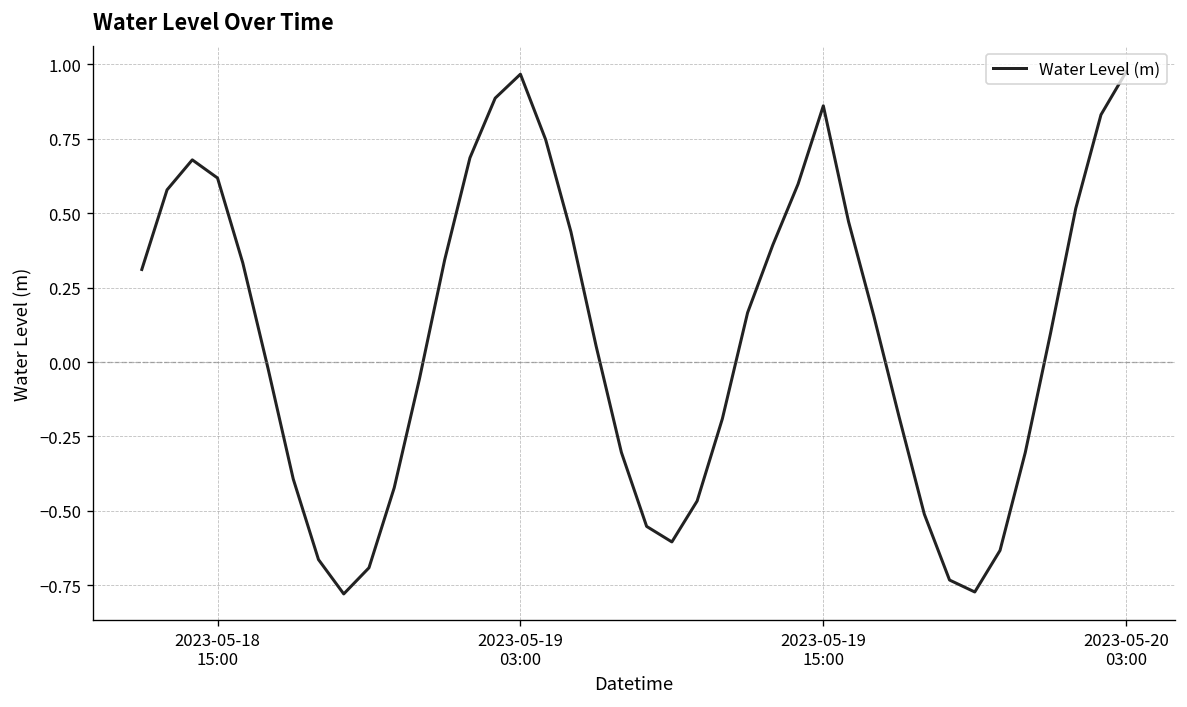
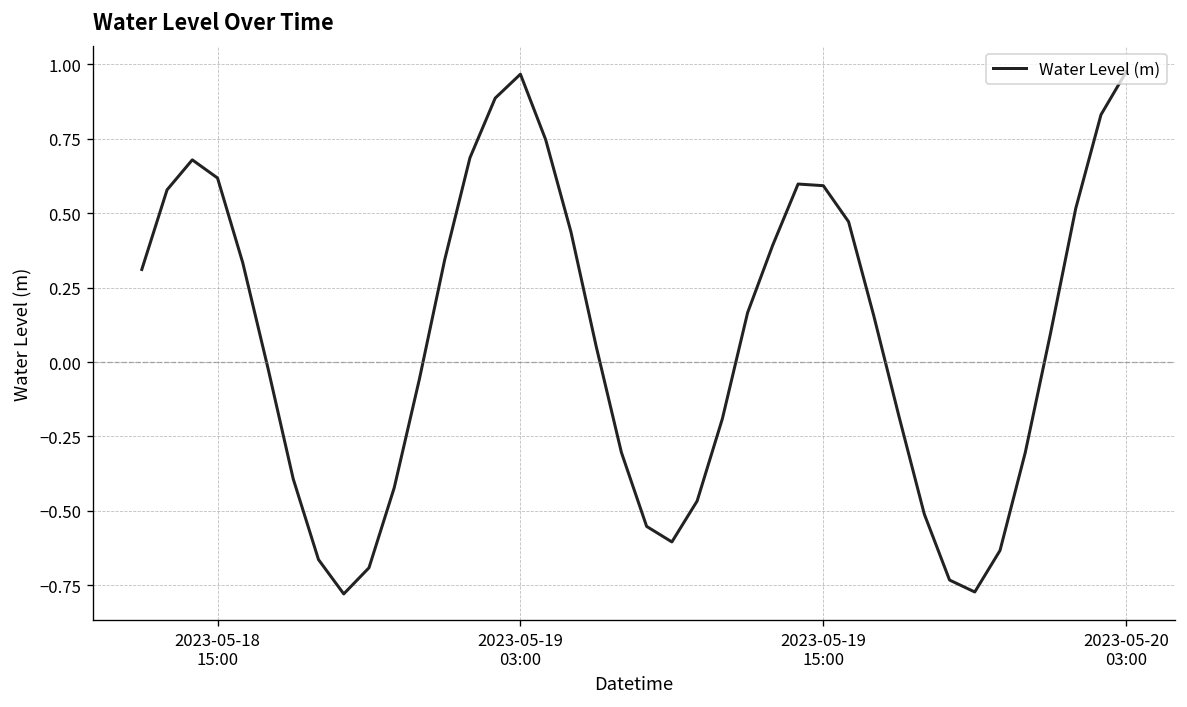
2023-05-19 15:00: 0.86 -> 0.59
